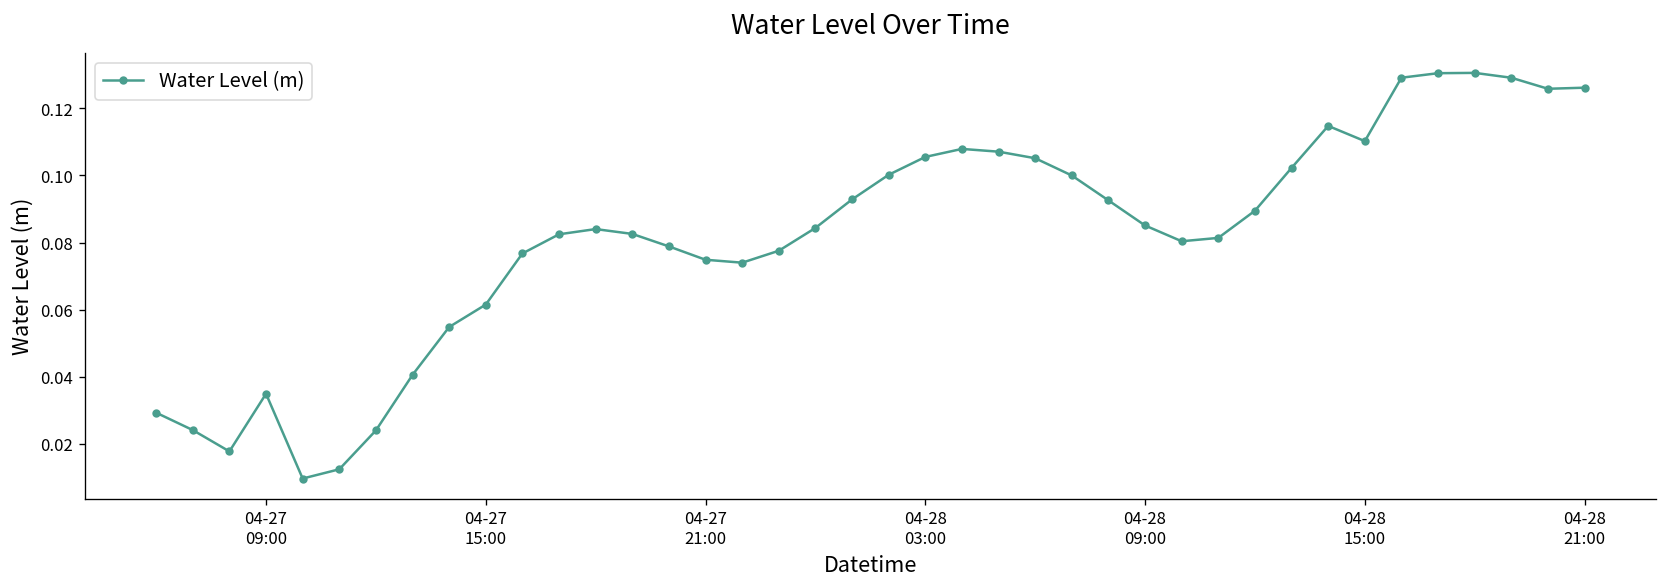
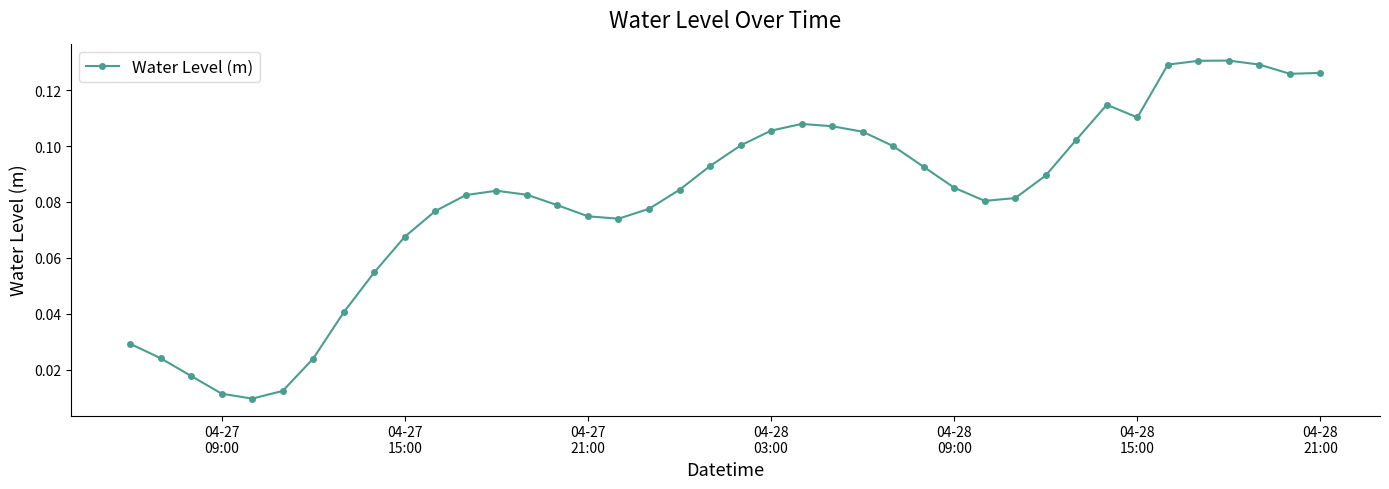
04-27 09:00: 0.035 -> 0.011
04-27 15:00: 0.062 -> 0.068
